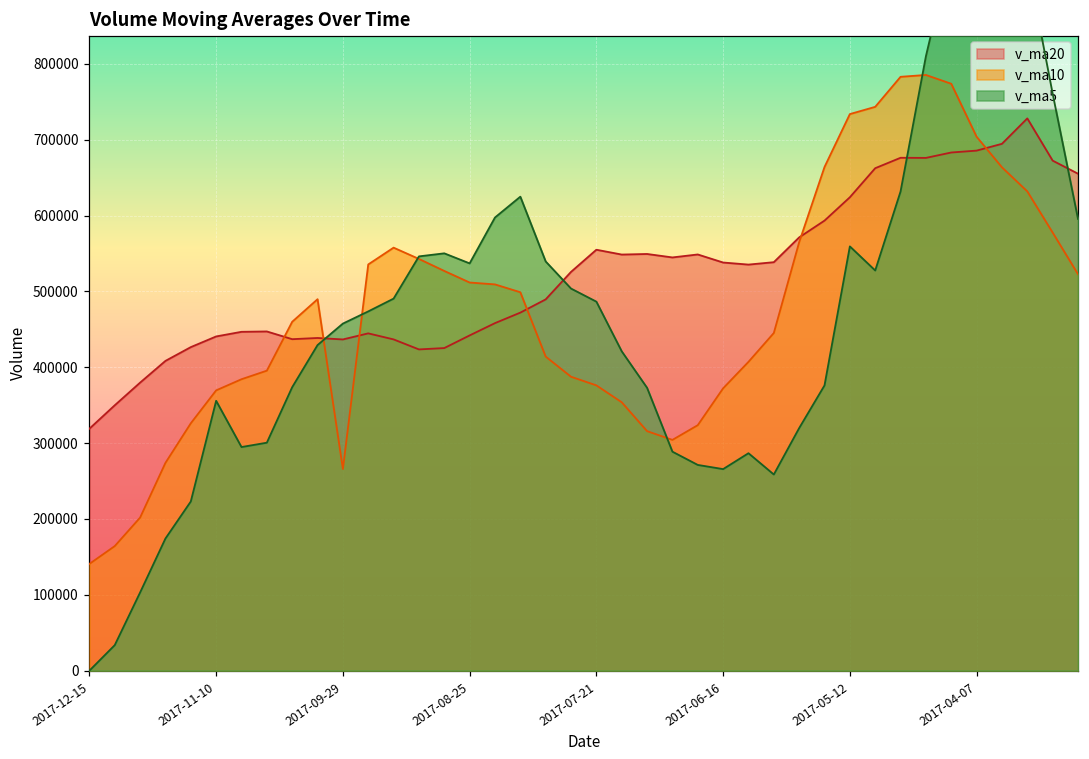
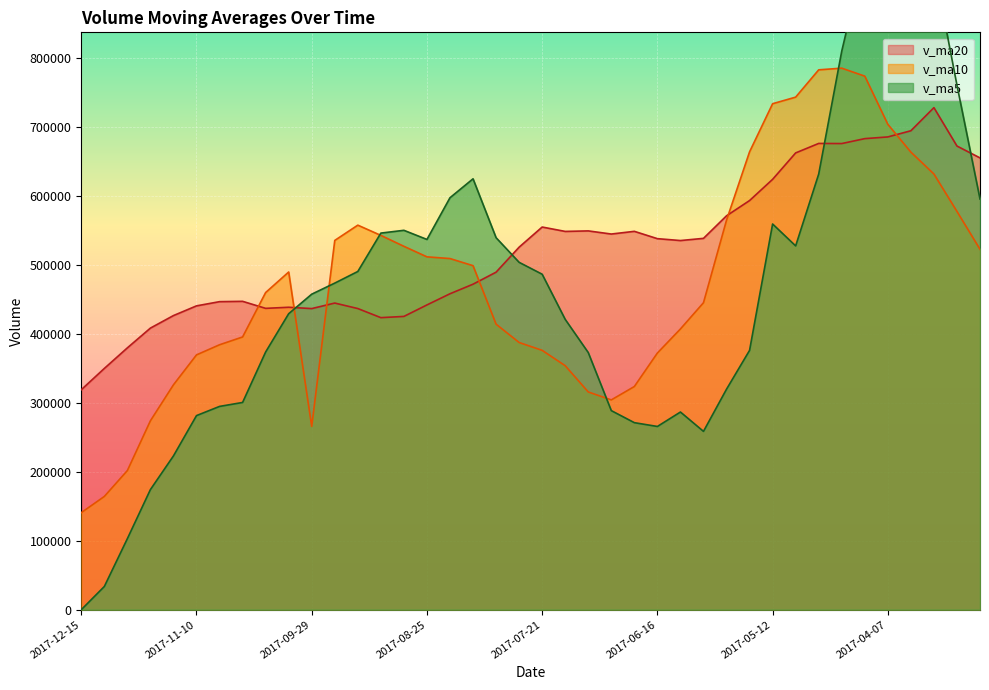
v_ma5, 2017-11-10: 360000 -> 280000
